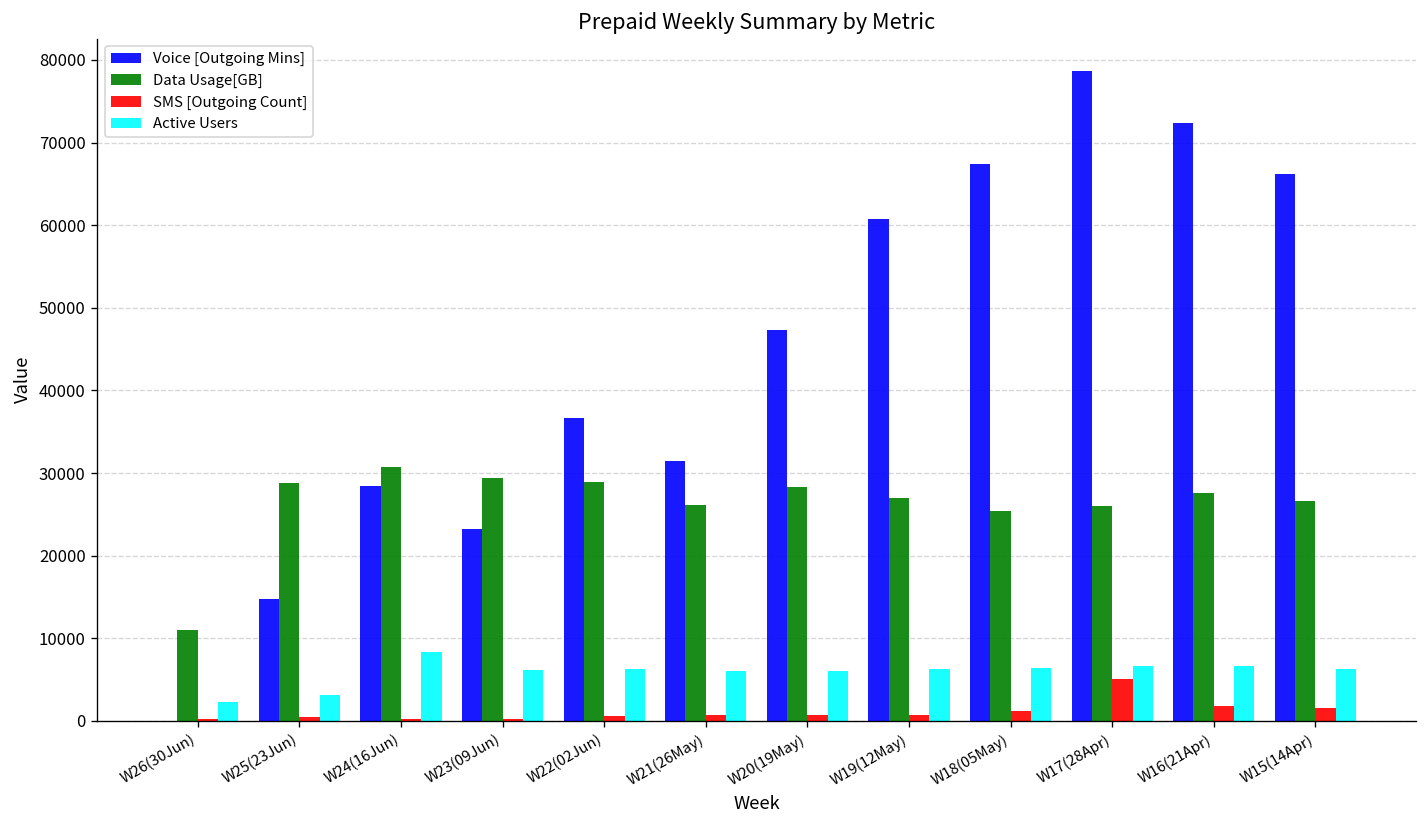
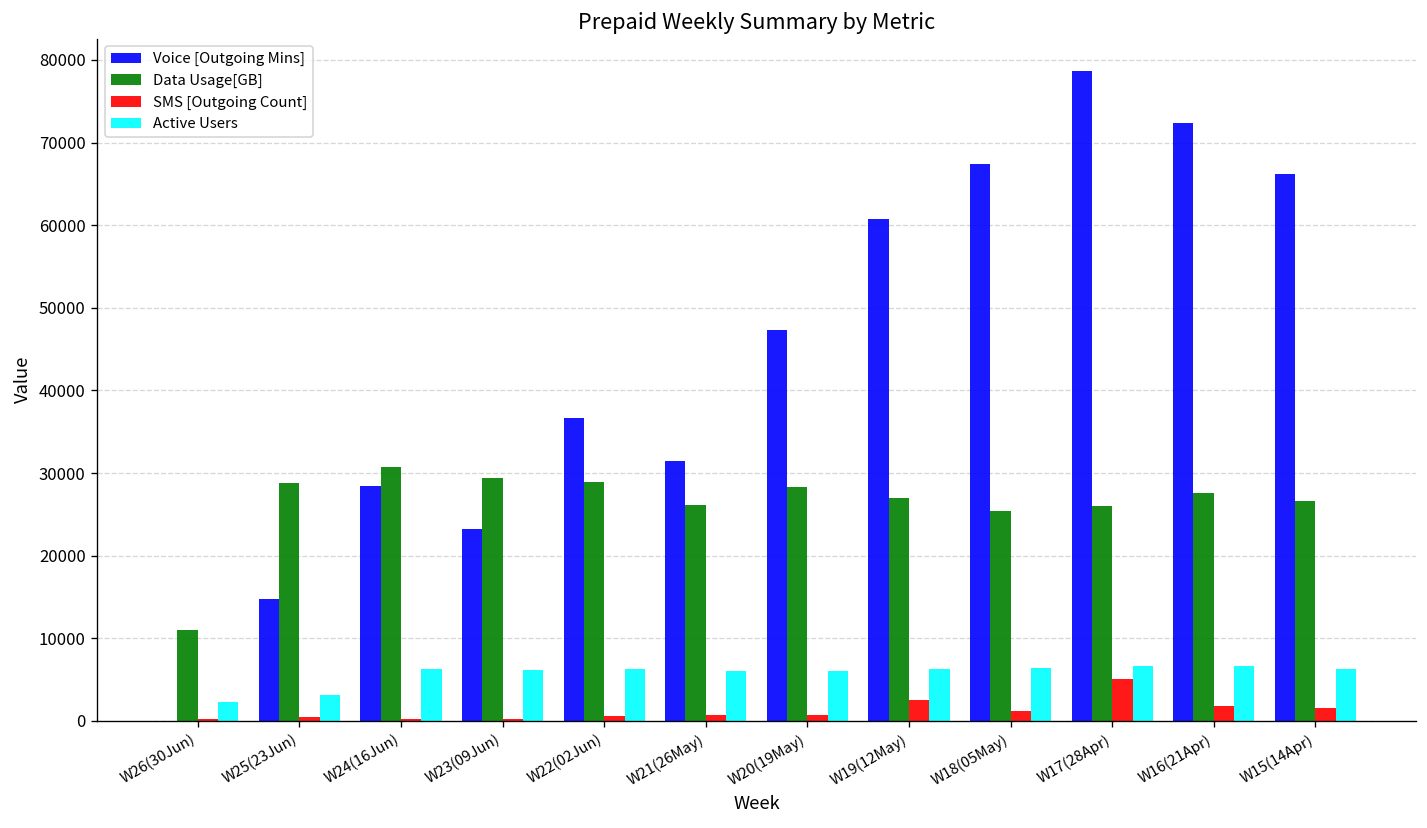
Active Users, W24(16Jun): 8000 -> 6000
SMS [Outgoing Count], W19(12May): 1000 -> 3000
